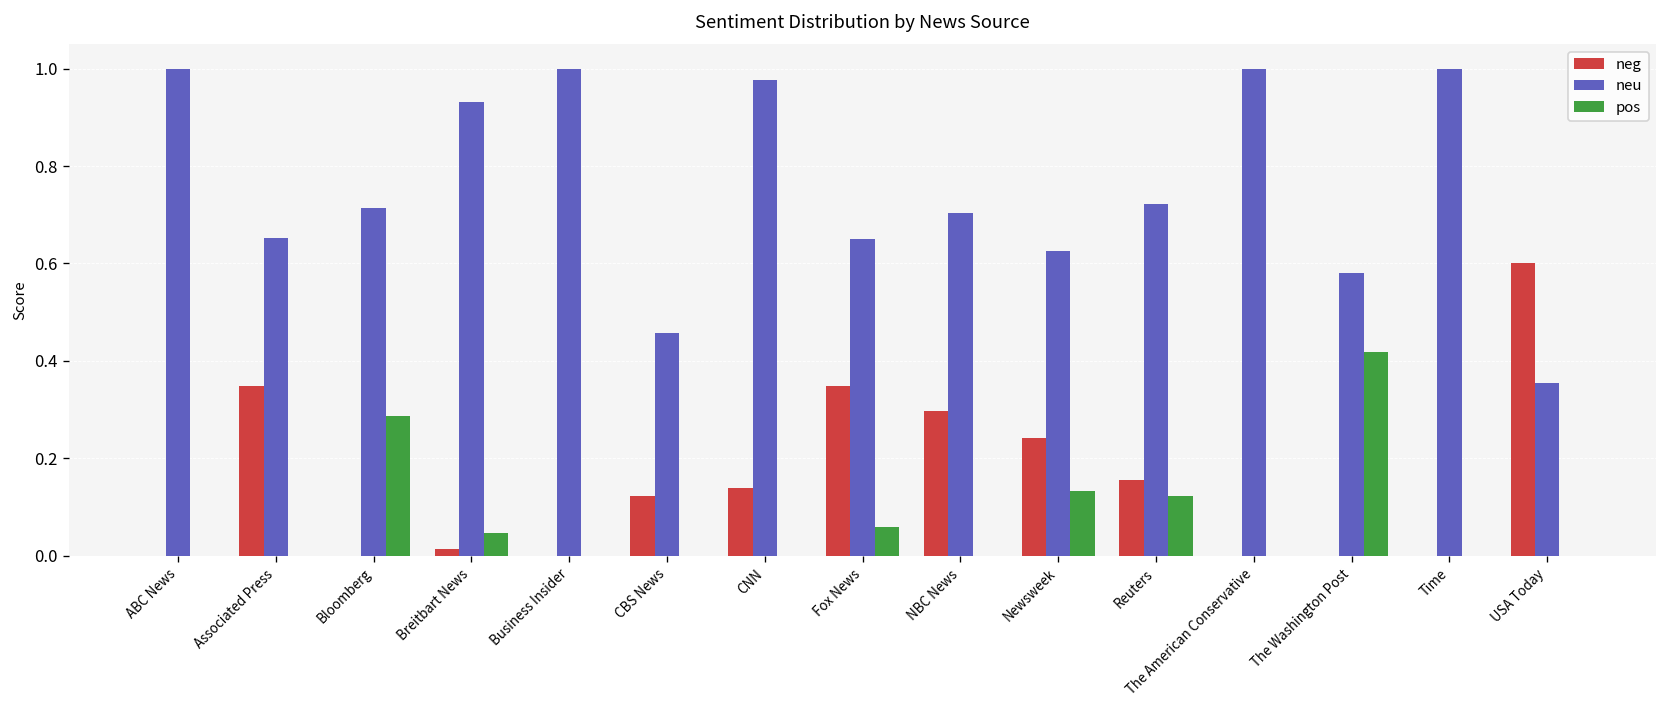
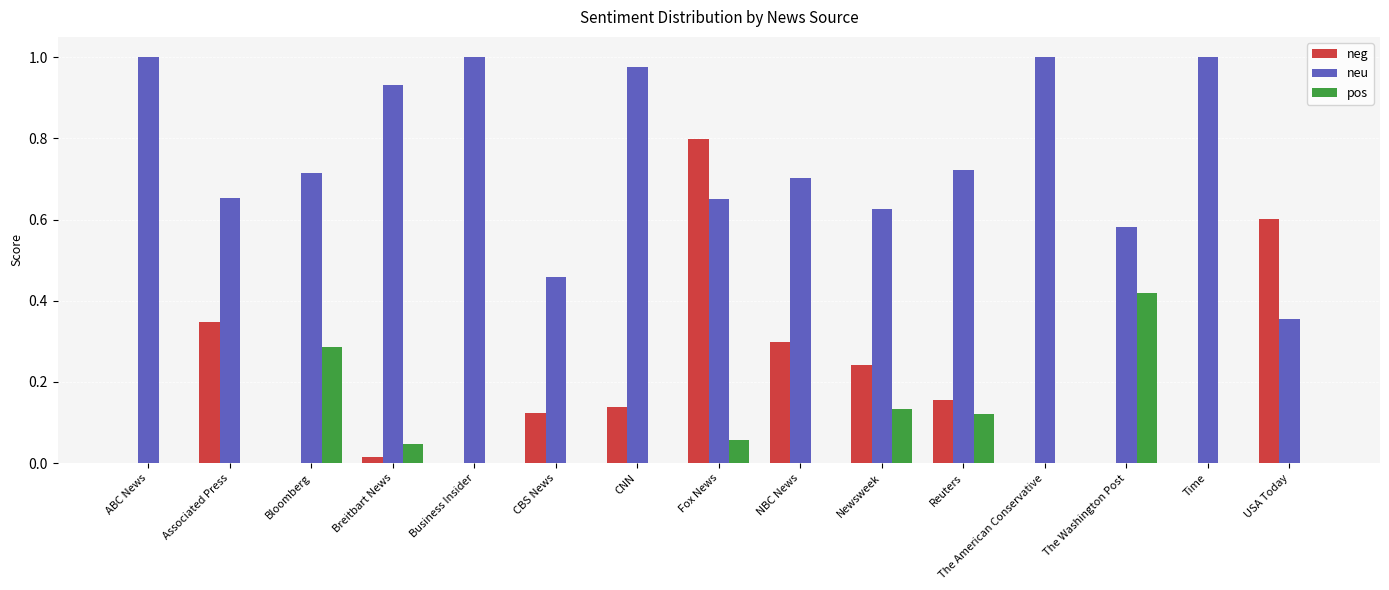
neg, Fox News: 0.35 -> 0.80
